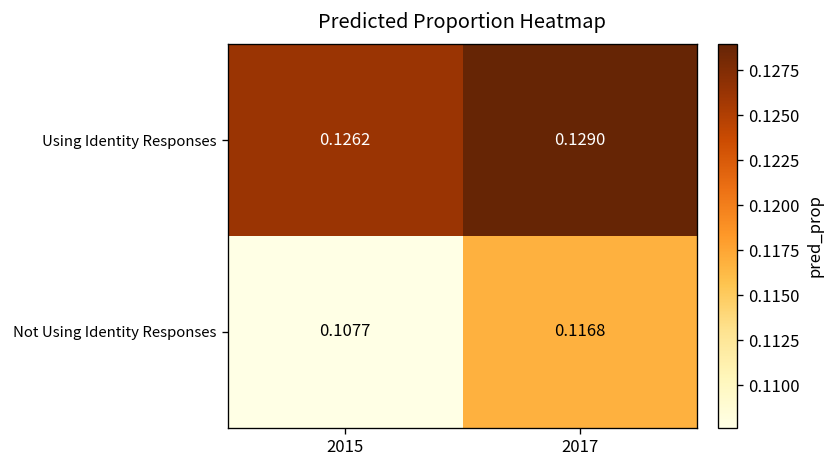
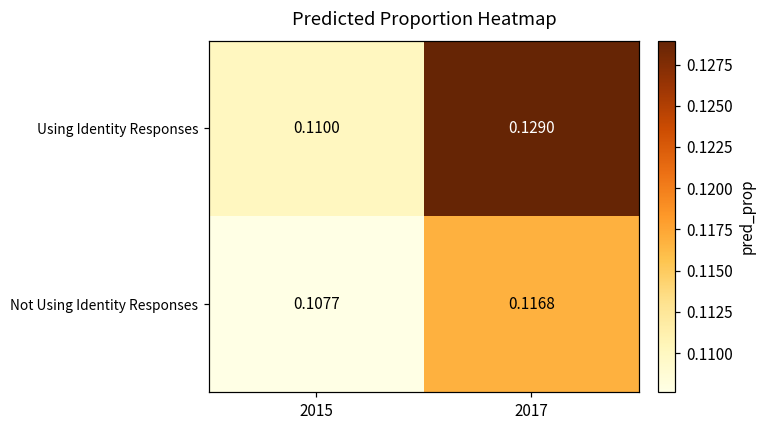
Using Identity Responses, 2015: 0.1262 -> 0.1100
